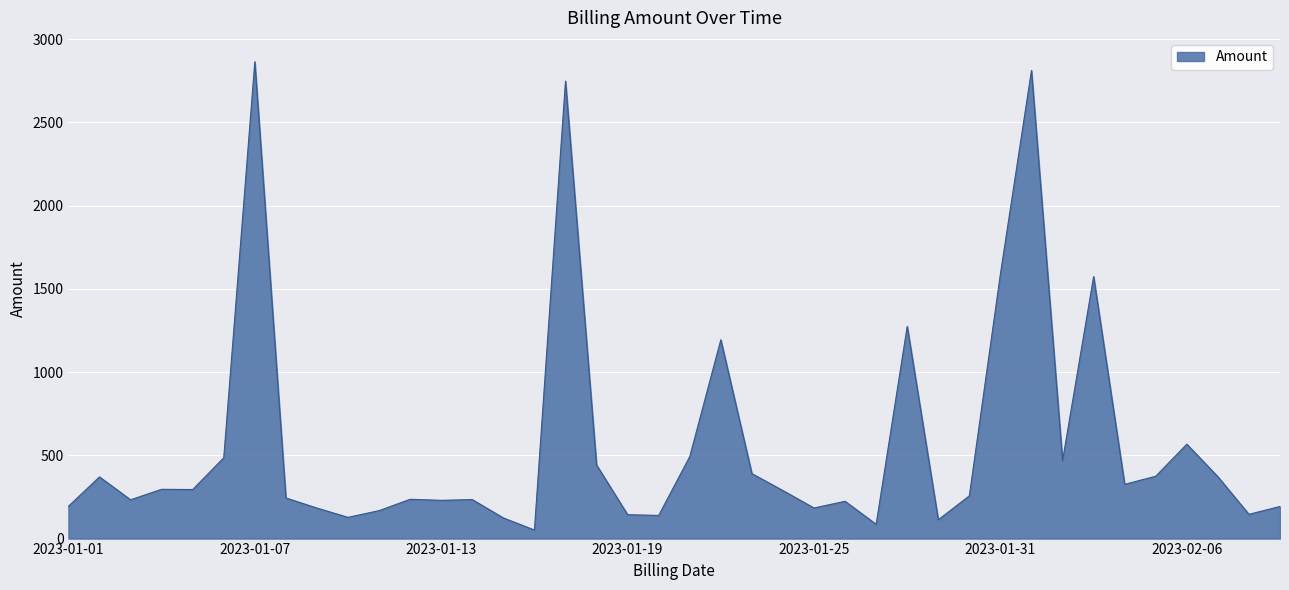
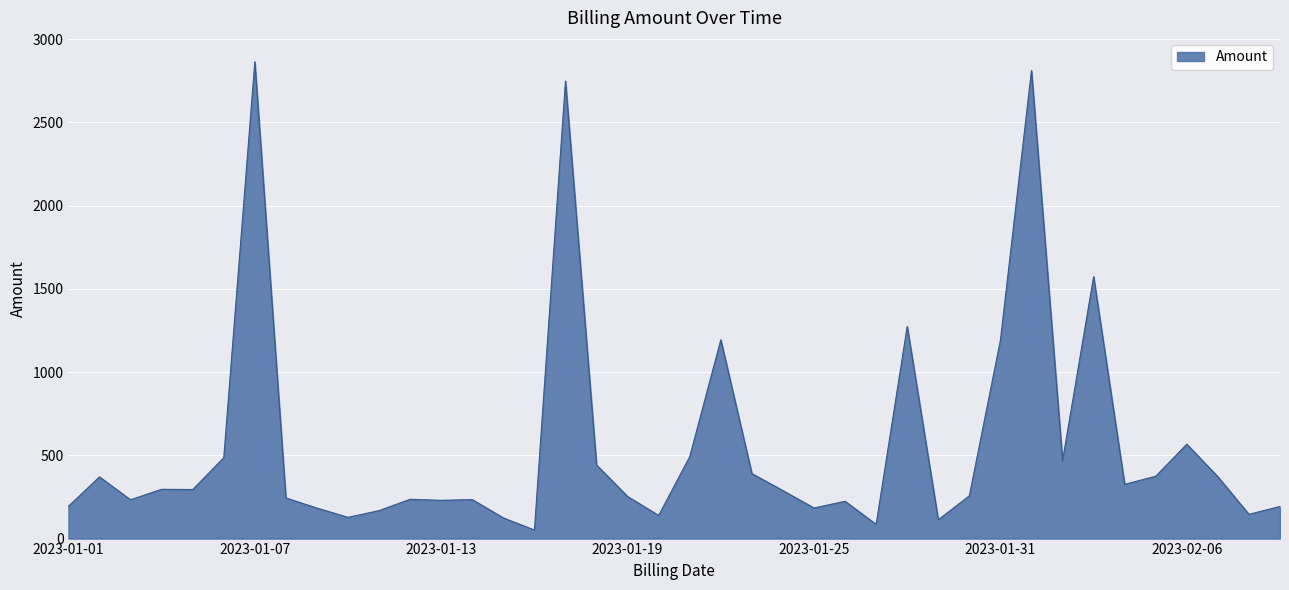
2023-01-19: 140 -> 250
2023-01-31: 1590 -> 1190
